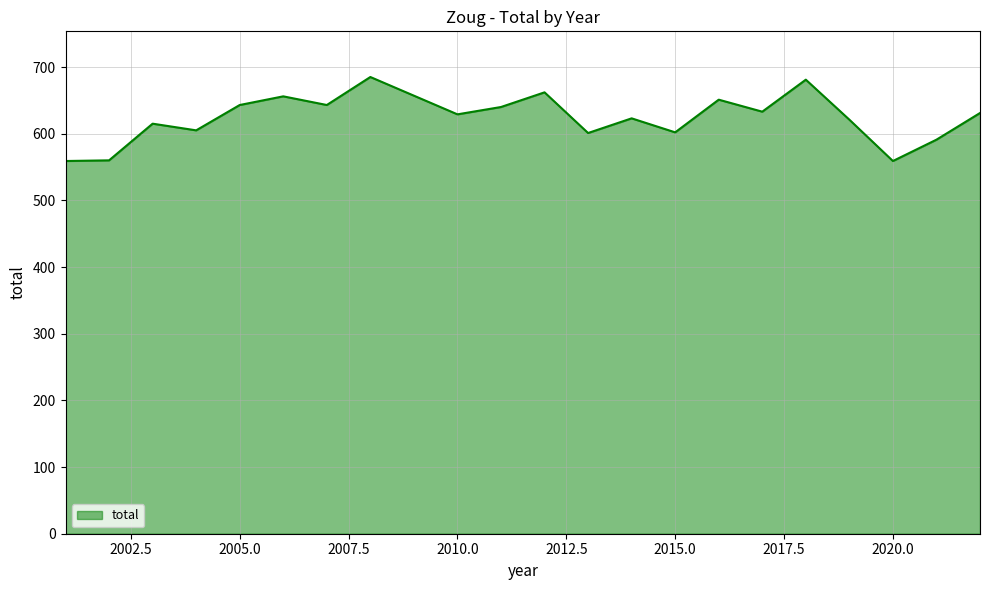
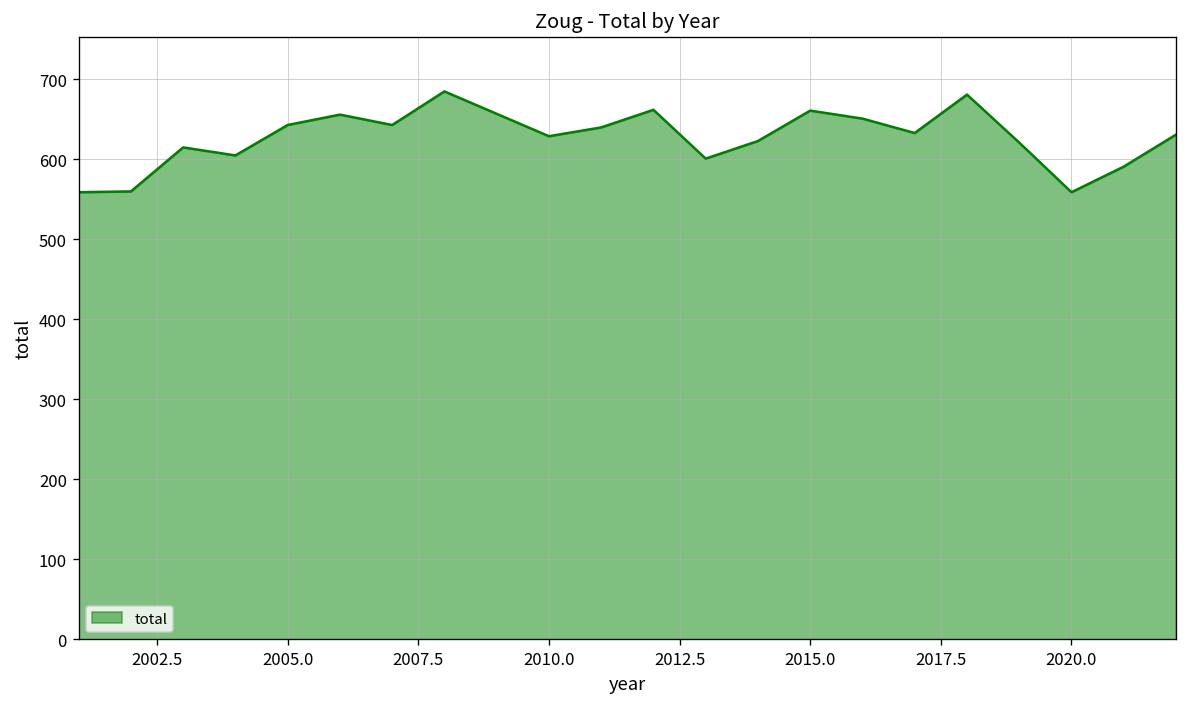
2015.0: 600 -> 660
